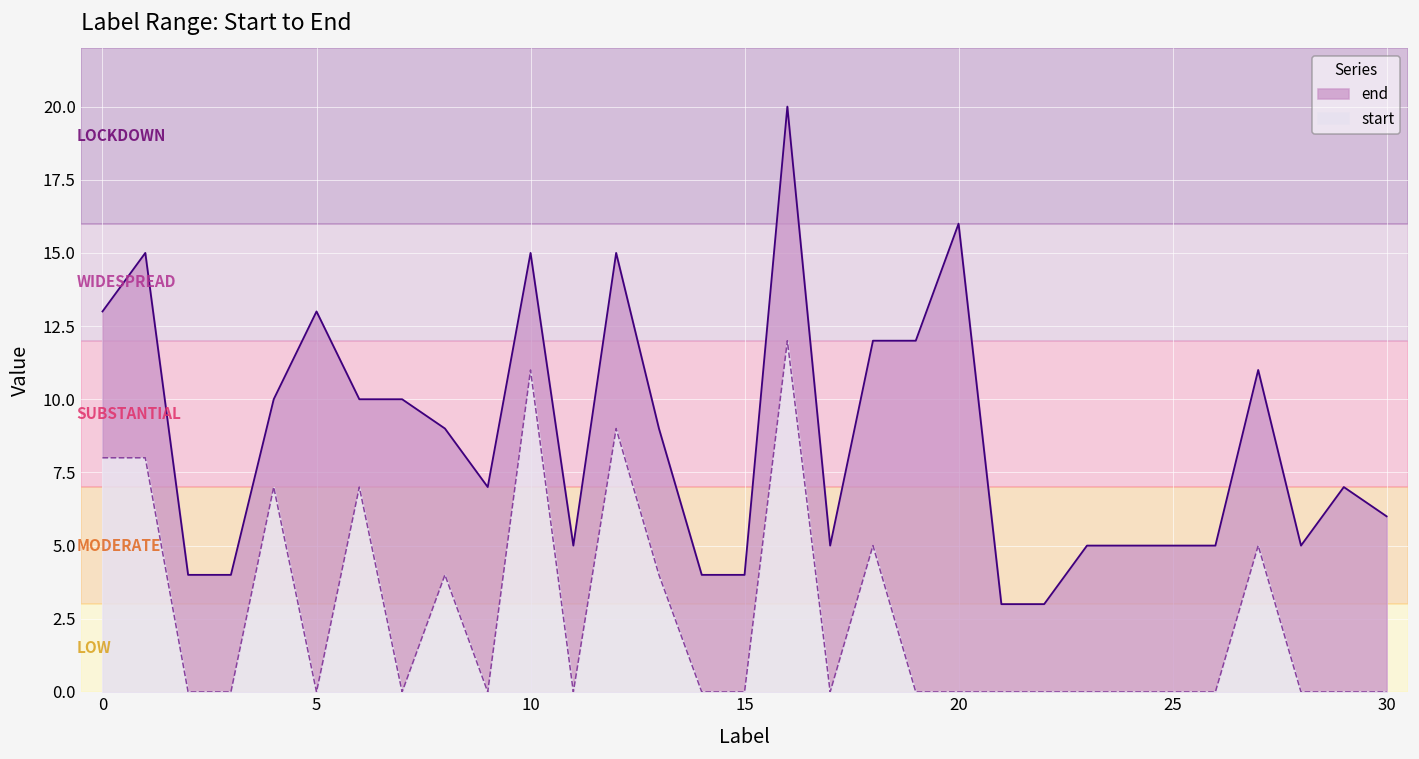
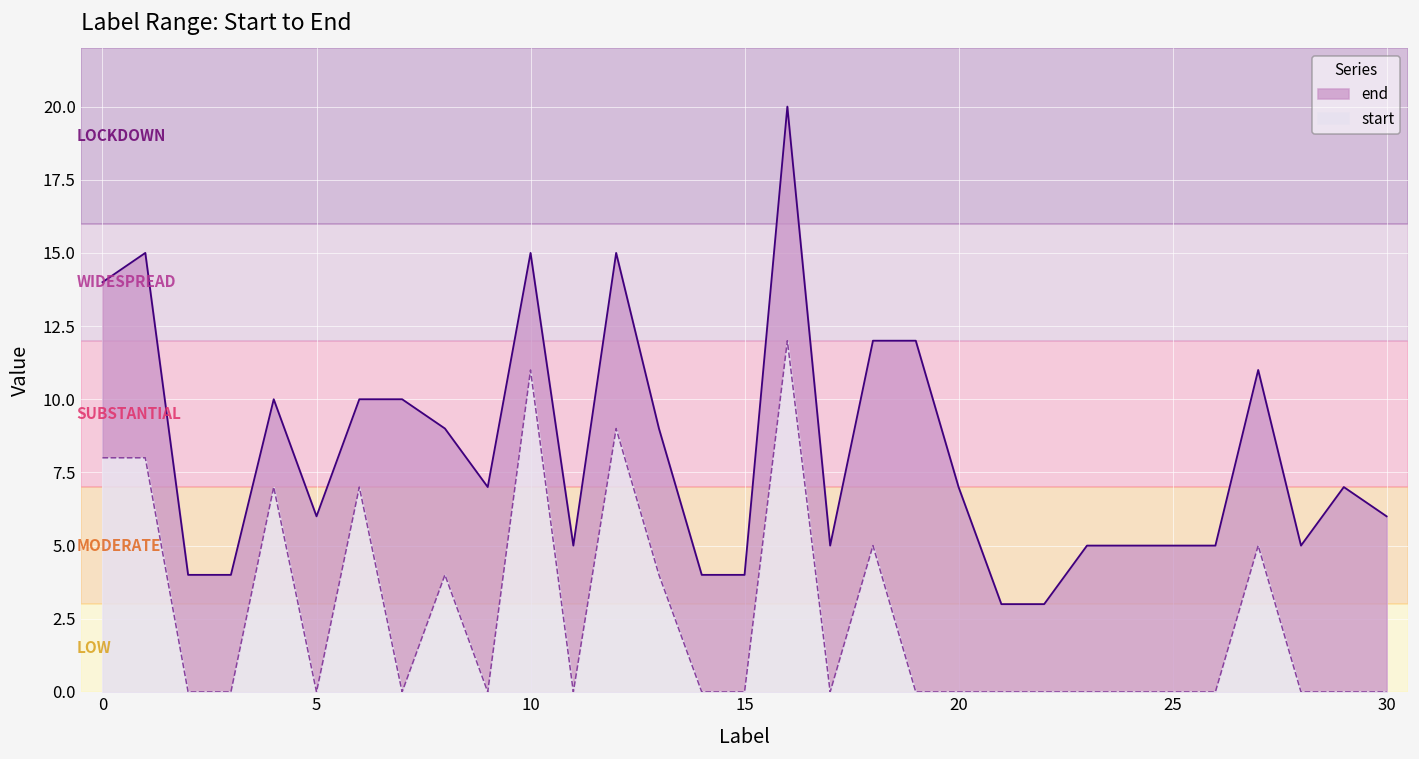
end, 0: 13 -> 14
end, 5: 13 -> 6
end, 20: 16 -> 7
